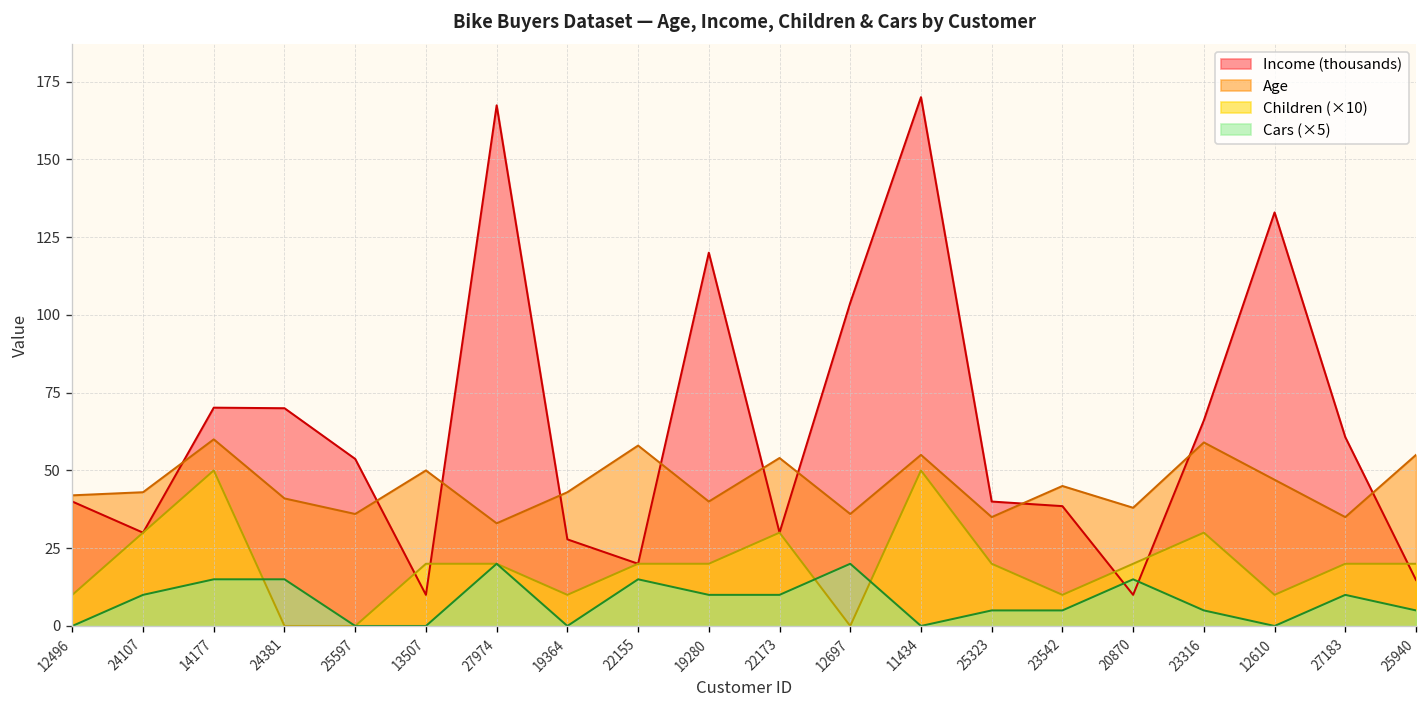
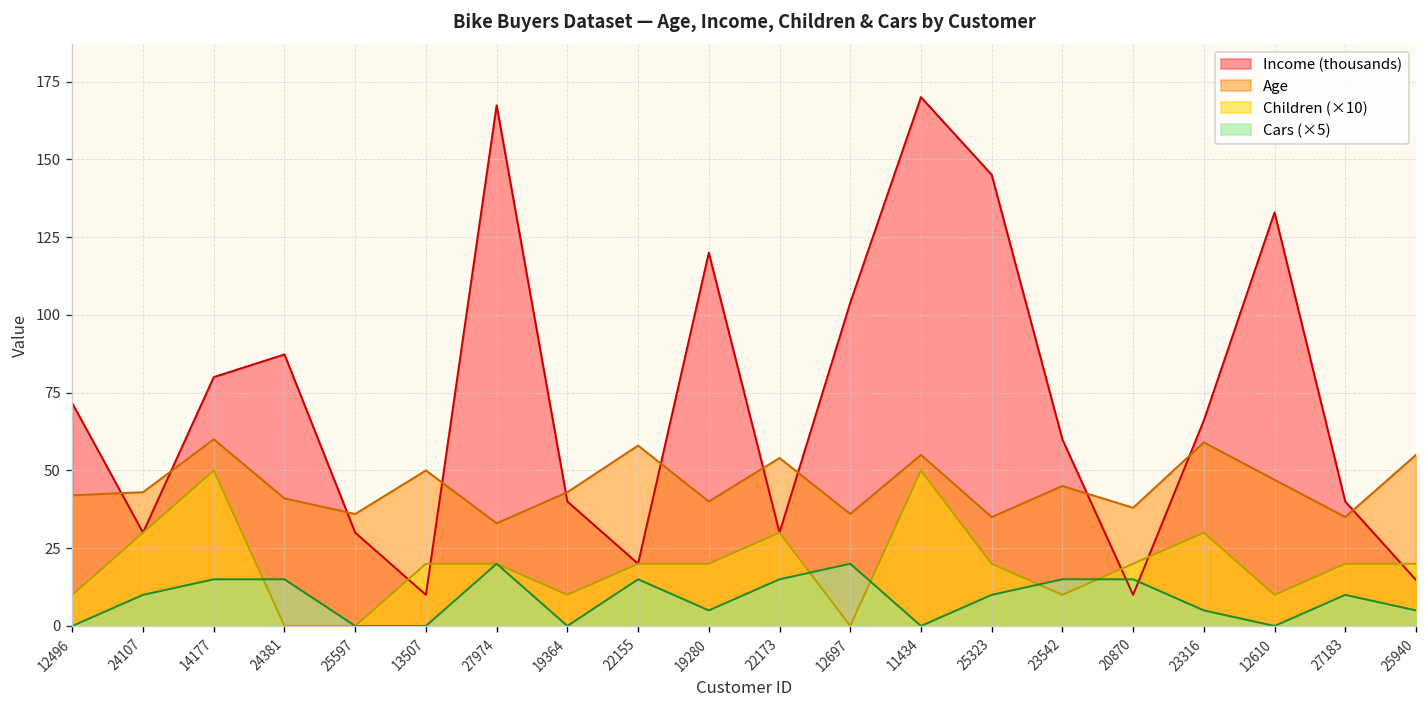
Income (thousands), 12496: 40 -> 72
Income (thousands), 14177: 70 -> 80
Income (thousands), 24381: 70 -> 87
Income (thousands), 25597: 54 -> 30
Income (thousands), 19364: 28 -> 40
Cars (×5), 19280: 10 -> 5
Cars (×5), 22173: 10 -> 15
Income (thousands), 25323: 40 -> 145
Cars (×5), 25323: 5 -> 10
Income (thousands), 23542: 39 -> 60
Cars (×5), 23542: 5 -> 15
Income (thousands), 27183: 61 -> 40
